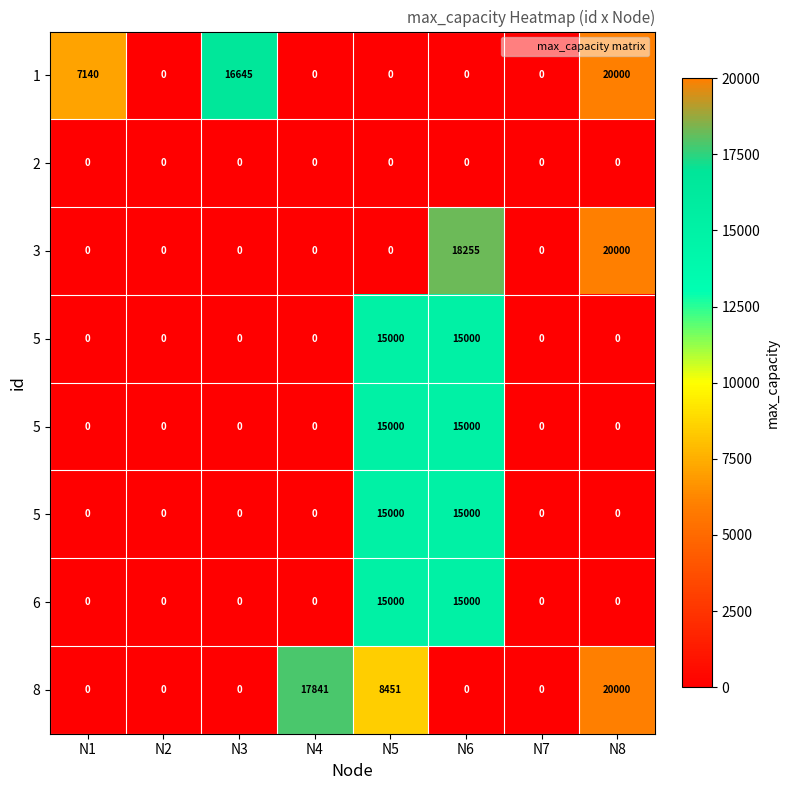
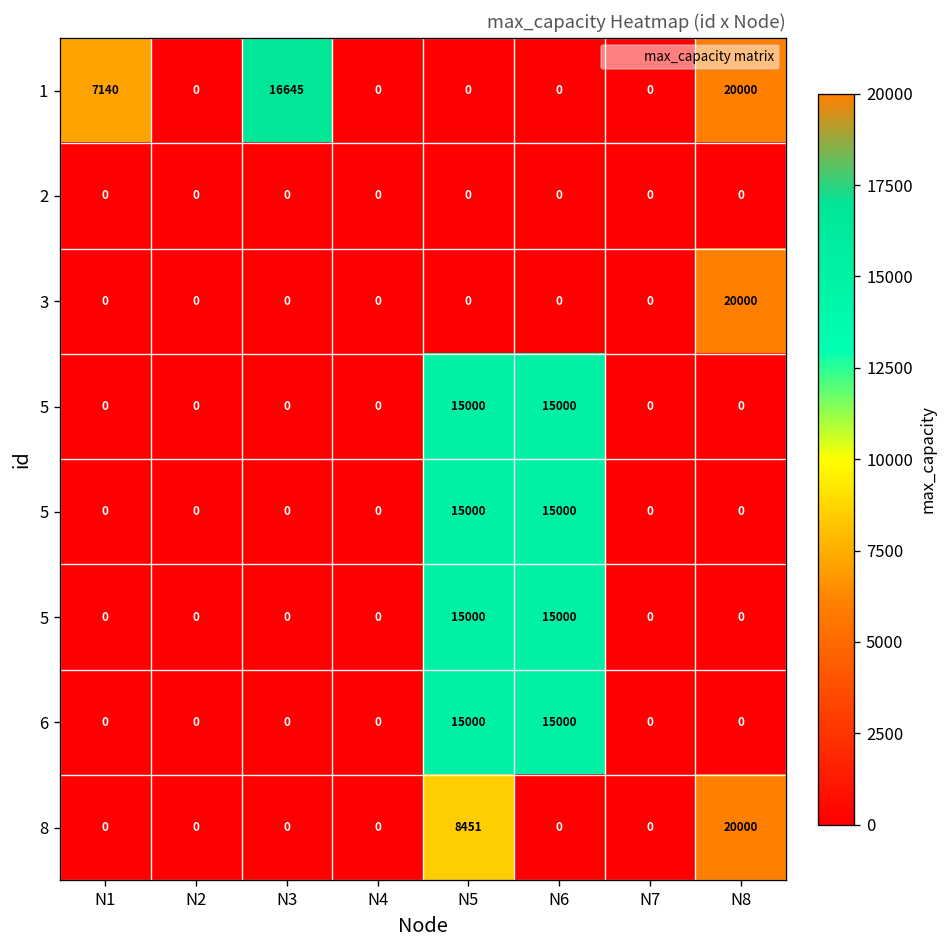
3, N6: 18255 -> 0
8, N4: 17841 -> 0
